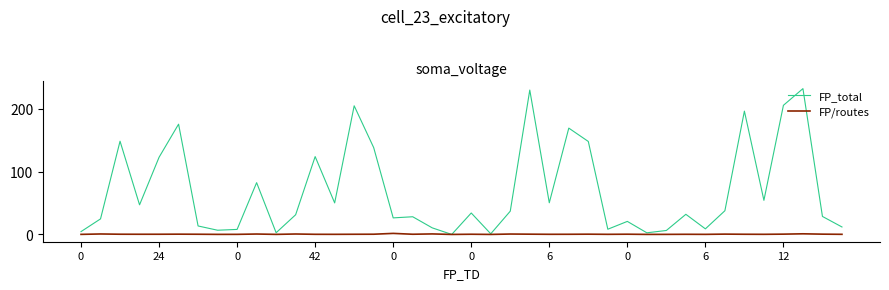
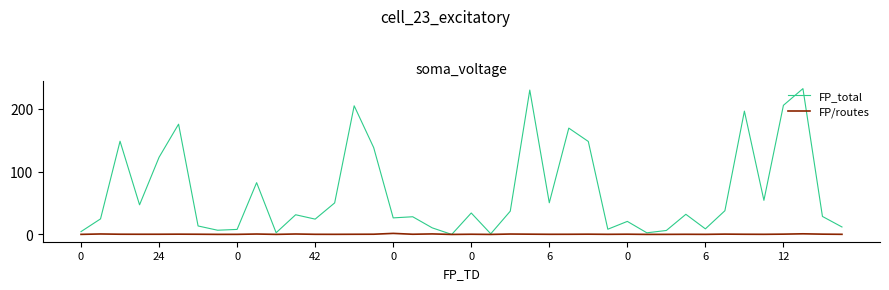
FP_total, 42: 120 -> 20
